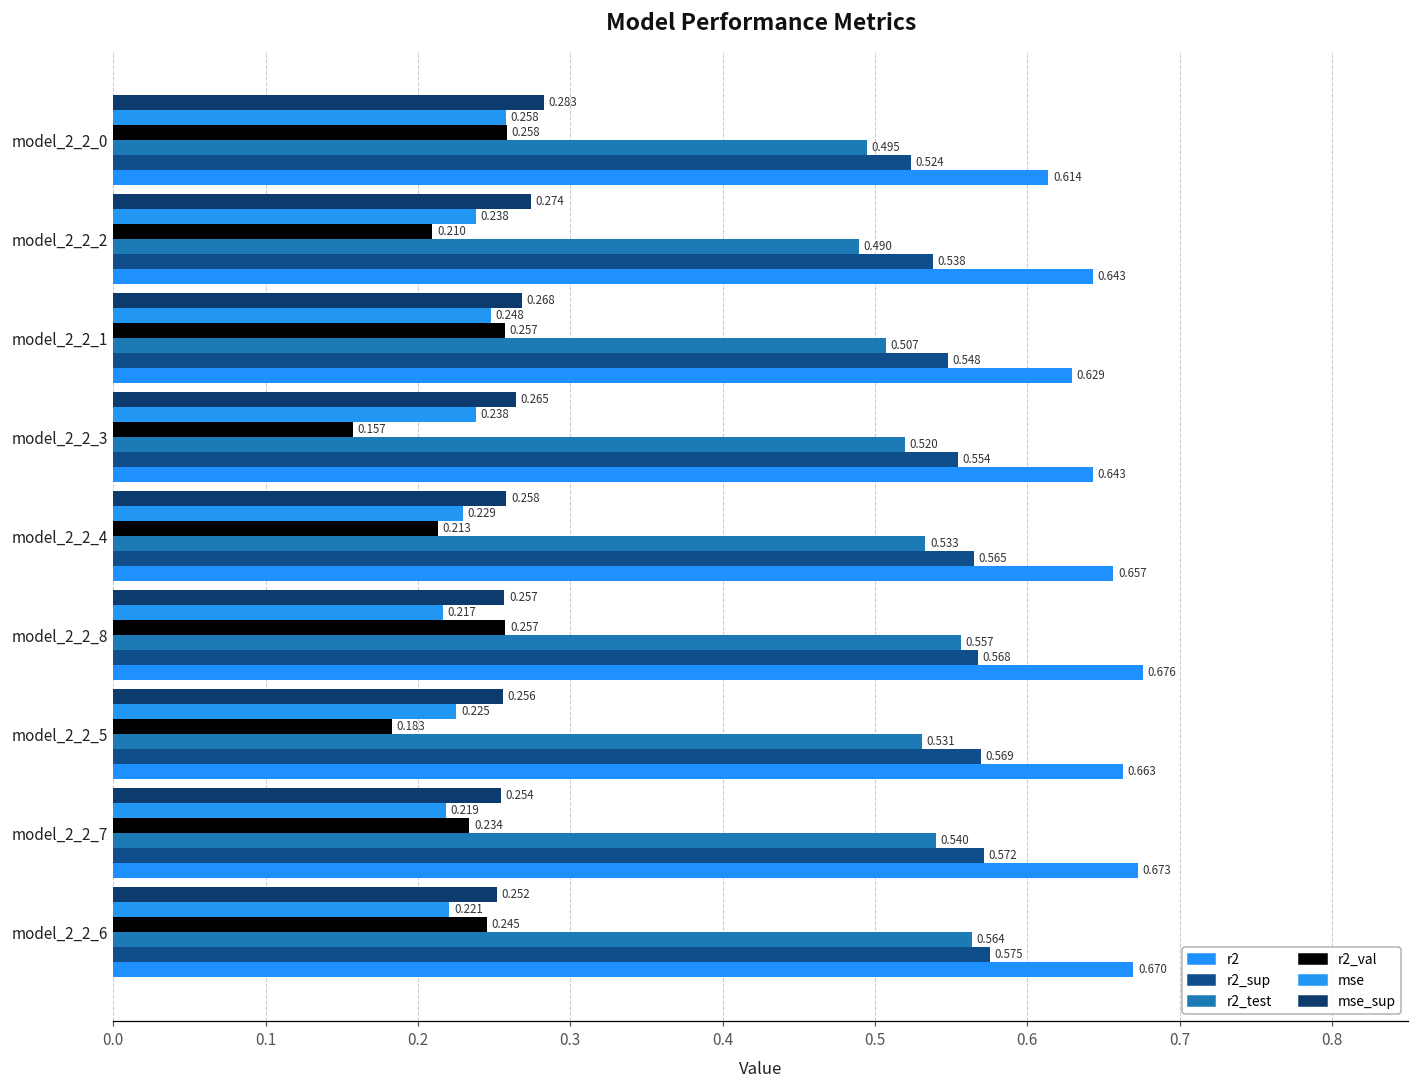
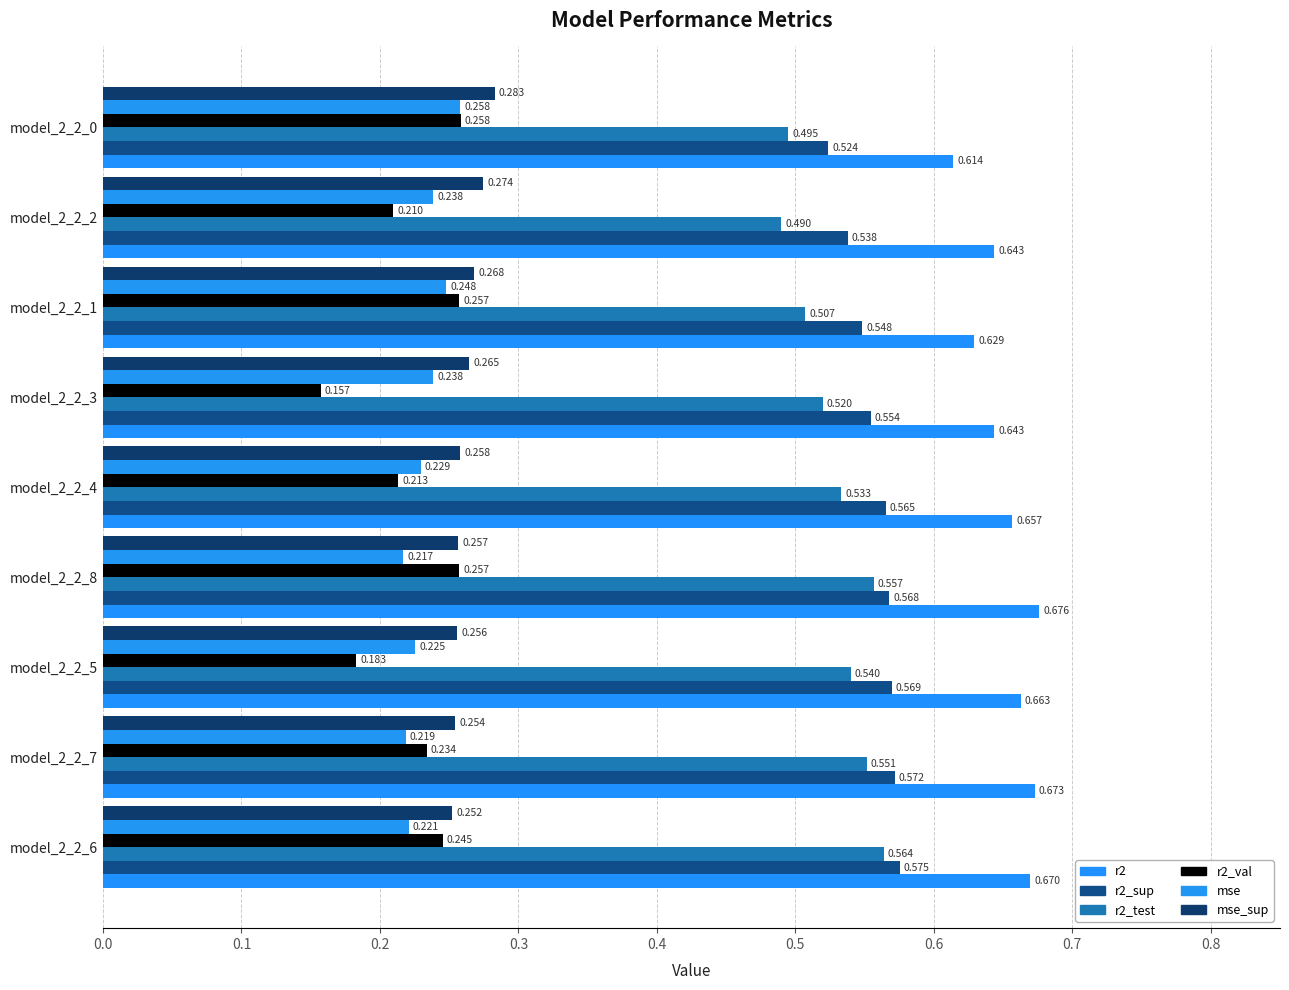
r2_test, model_2_2_5: 0.531 -> 0.540
r2_test, model_2_2_7: 0.540 -> 0.551
